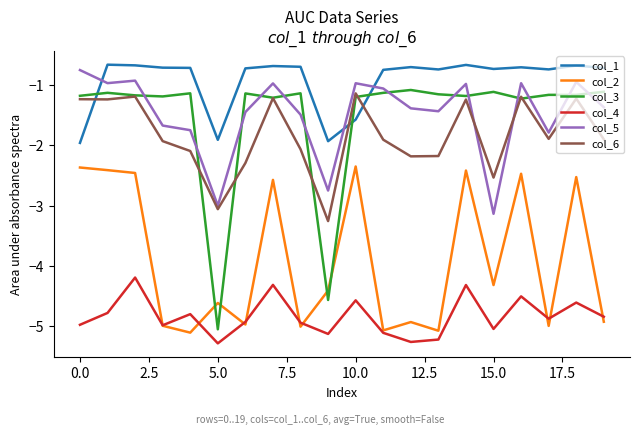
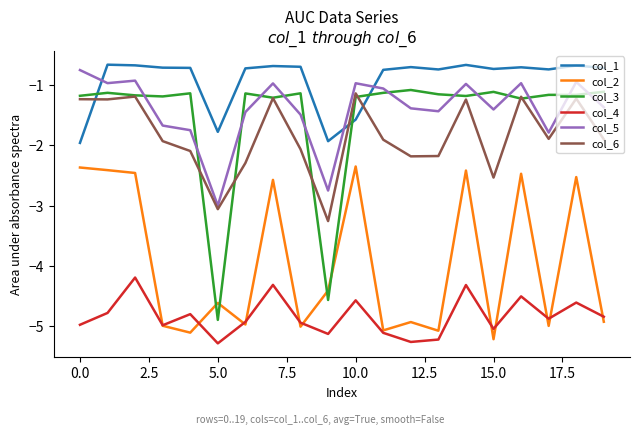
col_1, 5.0: -1.9 -> -1.8
col_3, 5.0: -5.0 -> -4.9
col_2, 15.0: -4.3 -> -5.2
col_5, 15.0: -3.1 -> -1.4
